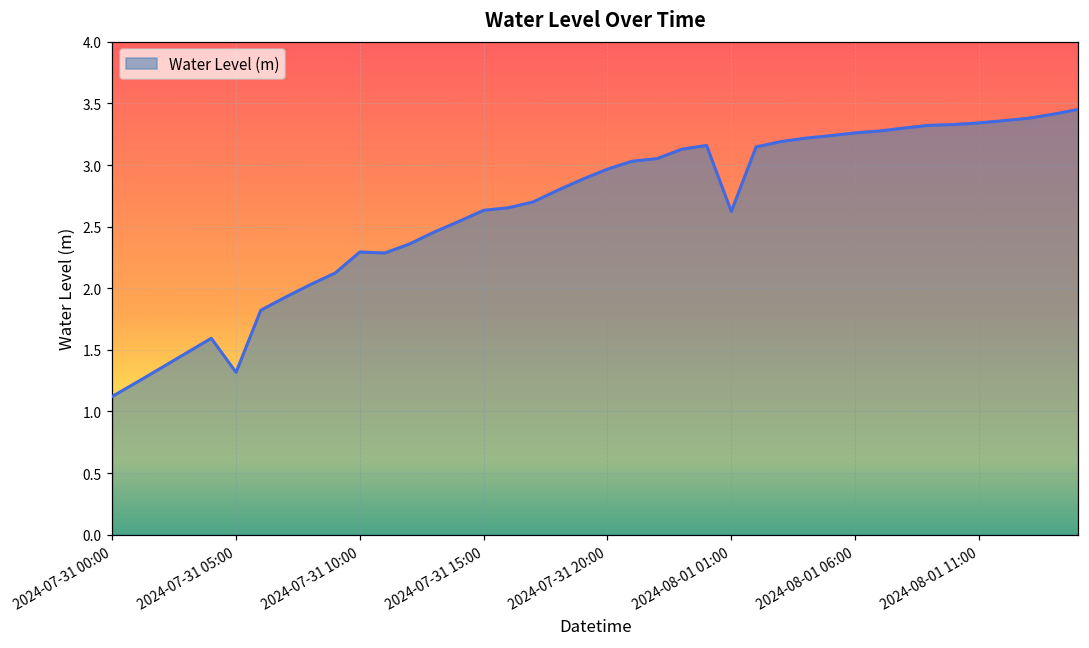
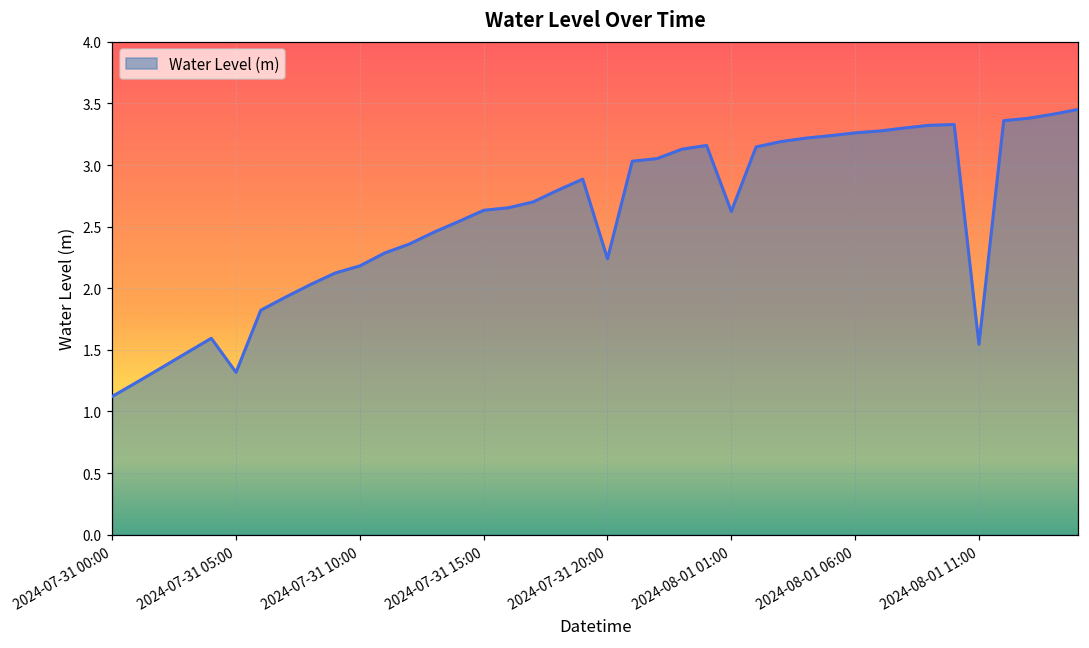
2024-07-31 10:00: 2.29 -> 2.18
2024-07-31 20:00: 2.97 -> 2.24
2024-08-01 11:00: 3.34 -> 1.55
